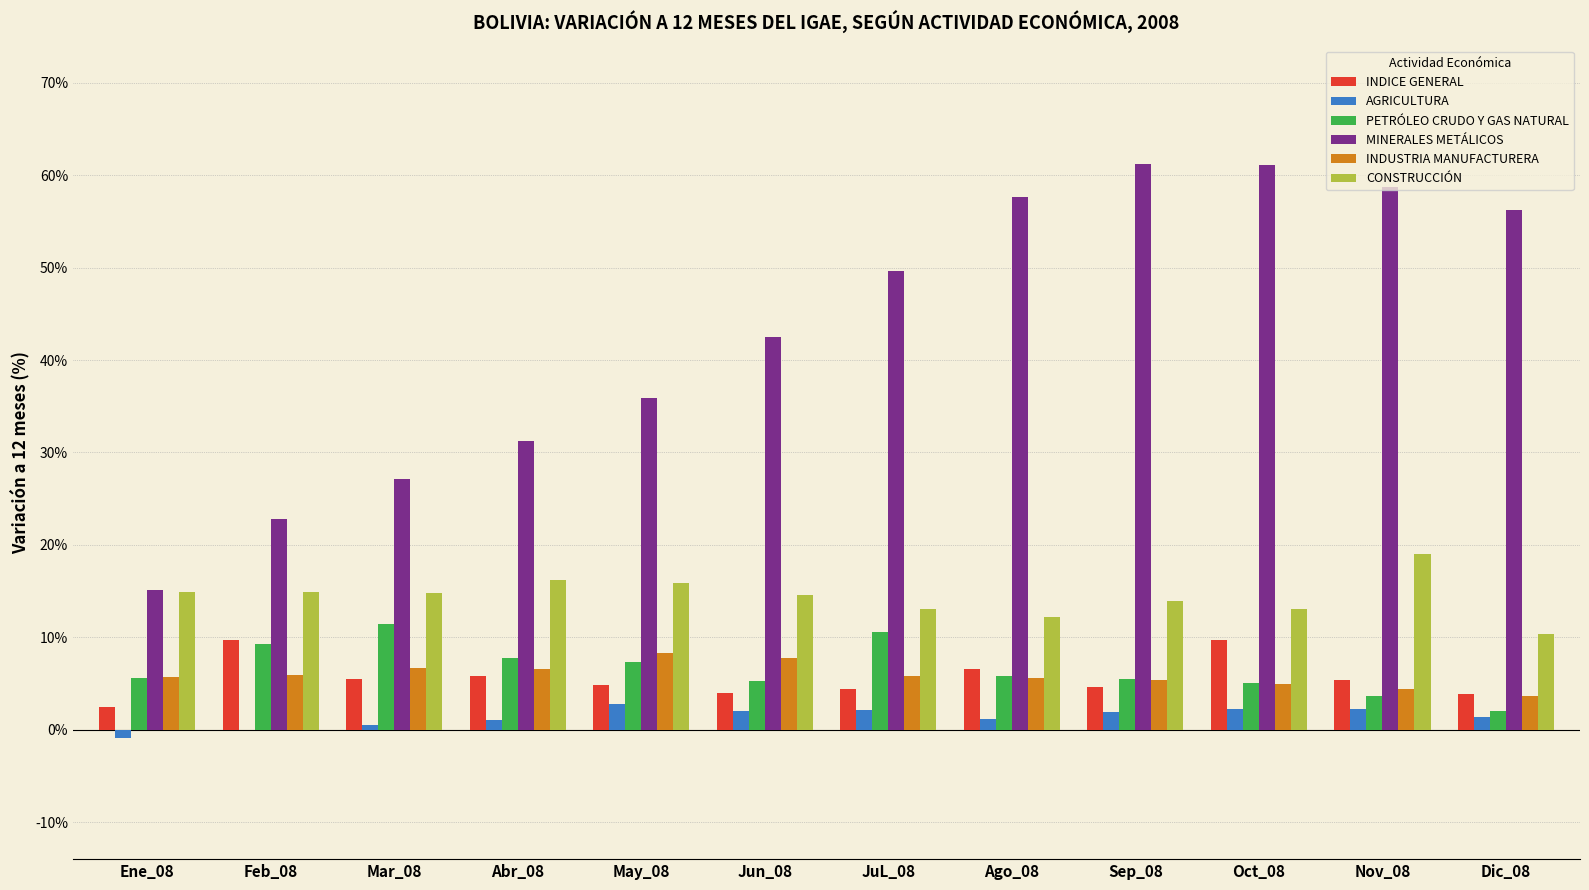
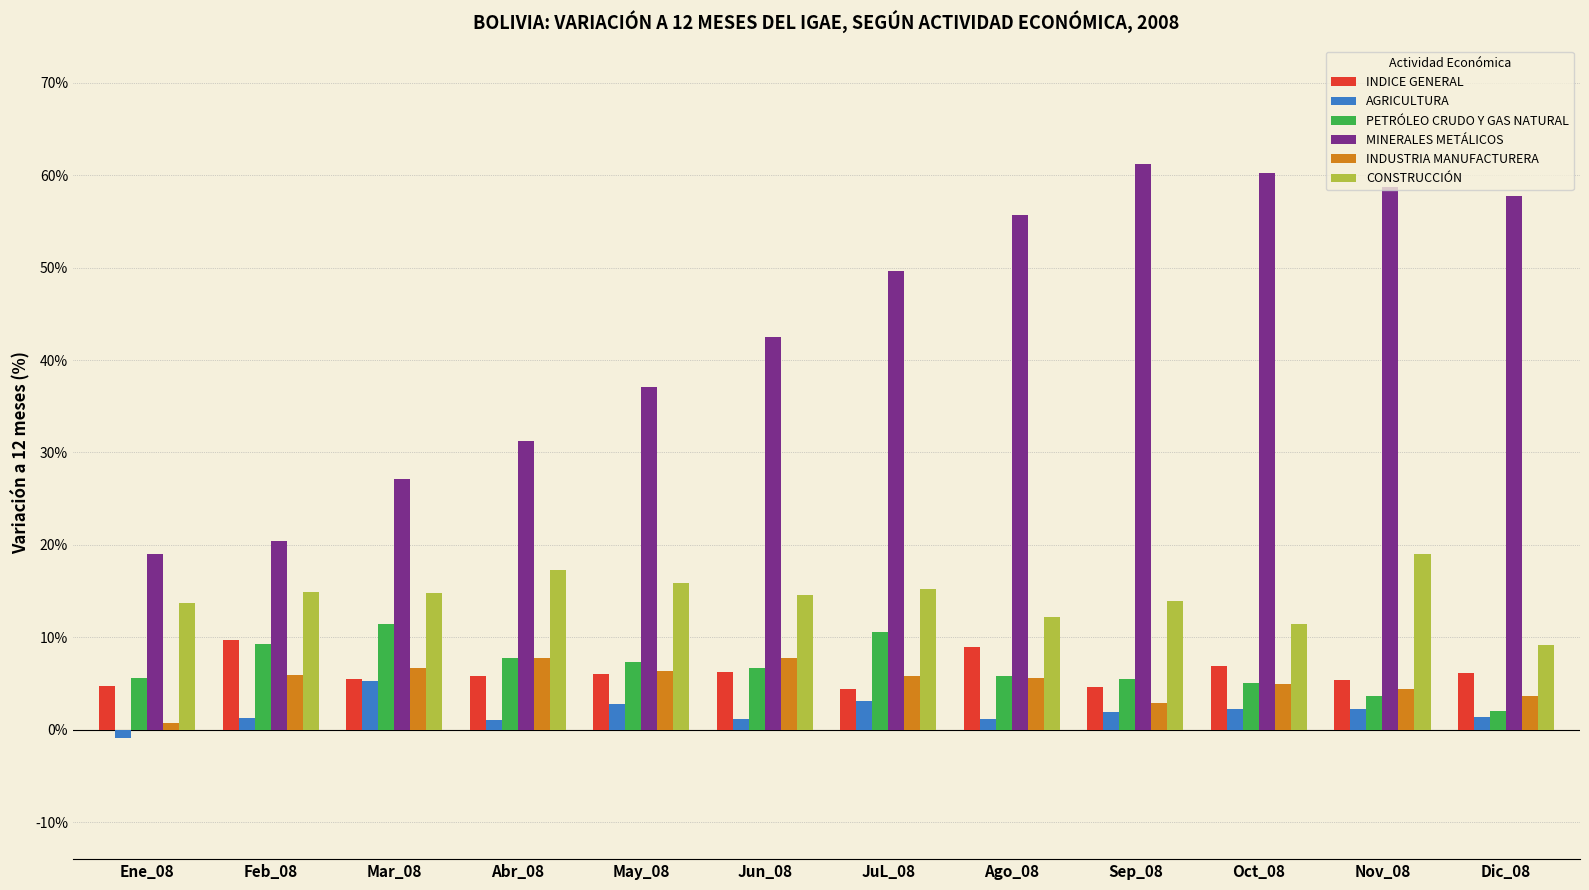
INDICE GENERAL, Ene_08: 2% -> 5%
MINERALES METÁLICOS, Ene_08: 15% -> 19%
INDUSTRIA MANUFACTURERA, Ene_08: 6% -> 1%
CONSTRUCCIÓN, Ene_08: 15% -> 14%
AGRICULTURA, Feb_08: 0% -> 1%
MINERALES METÁLICOS, Feb_08: 23% -> 20%
AGRICULTURA, Mar_08: 1% -> 5%
INDUSTRIA MANUFACTURERA, Abr_08: 7% -> 8%
CONSTRUCCIÓN, Abr_08: 16% -> 17%
INDICE GENERAL, May_08: 5% -> 6%
MINERALES METÁLICOS, May_08: 36% -> 37%
INDUSTRIA MANUFACTURERA, May_08: 8% -> 6%
INDICE GENERAL, Jun_08: 4% -> 6%
AGRICULTURA, Jun_08: 2% -> 1%
PETRÓLEO CRUDO Y GAS NATURAL, Jun_08: 5% -> 7%
AGRICULTURA, JuL_08: 2% -> 3%
CONSTRUCCIÓN, JuL_08: 13% -> 15%
INDICE GENERAL, Ago_08: 7% -> 9%
MINERALES METÁLICOS, Ago_08: 58% -> 56%
INDUSTRIA MANUFACTURERA, Sep_08: 5% -> 3%
INDICE GENERAL, Oct_08: 10% -> 7%
MINERALES METÁLICOS, Oct_08: 61% -> 60%
CONSTRUCCIÓN, Oct_08: 13% -> 11%
INDICE GENERAL, Dic_08: 4% -> 6%
MINERALES METÁLICOS, Dic_08: 56% -> 58%
CONSTRUCCIÓN, Dic_08: 10% -> 9%
